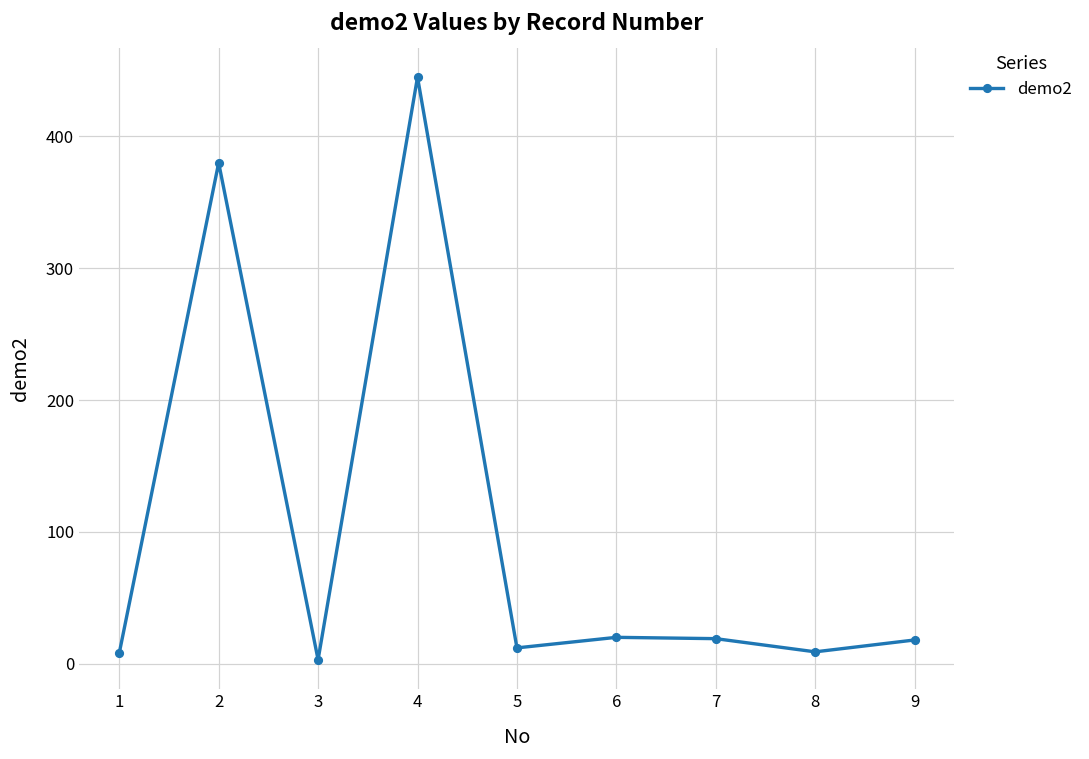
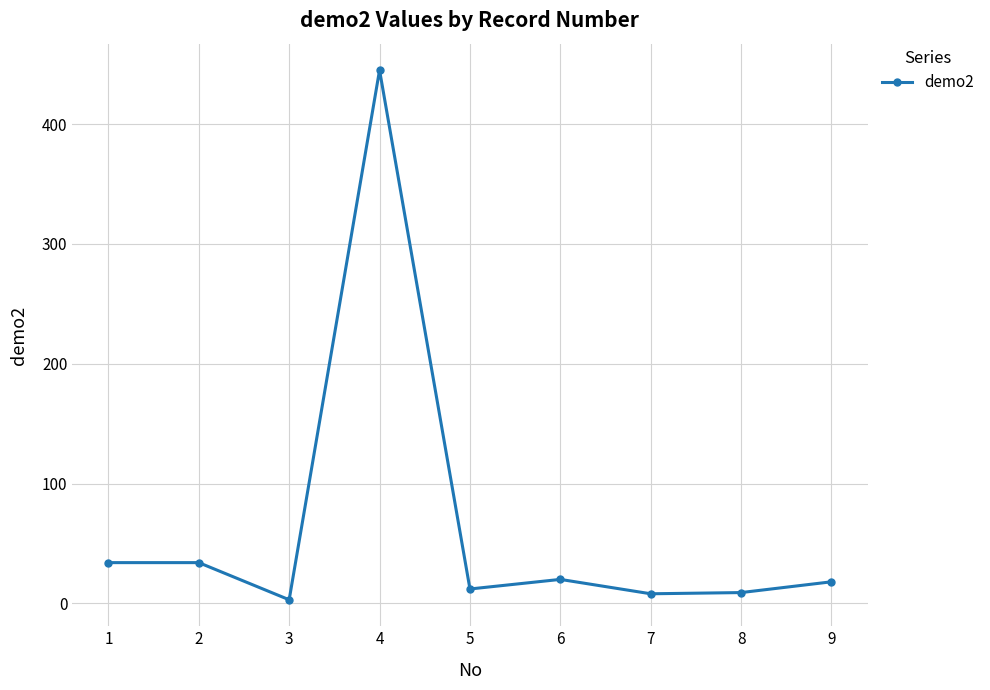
1: 8 -> 34
2: 380 -> 34
7: 19 -> 8
